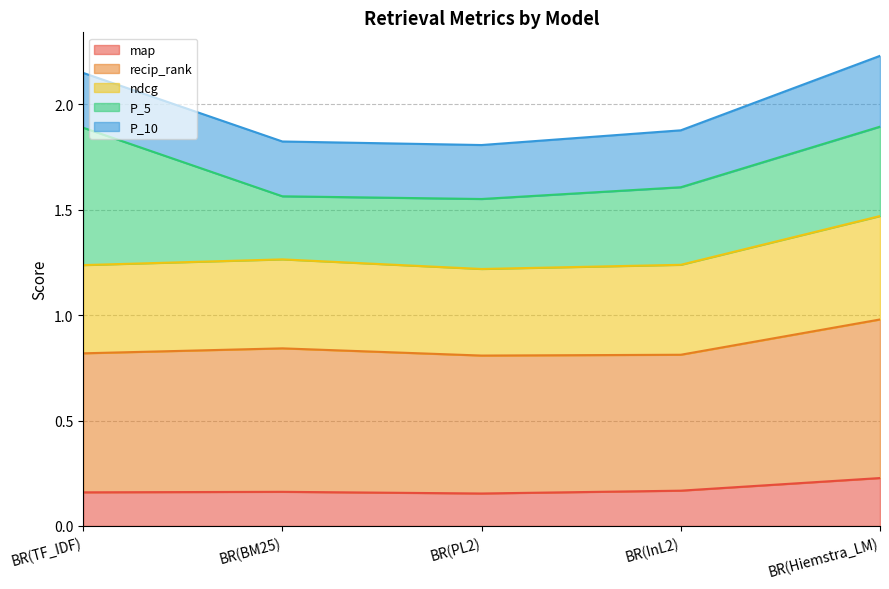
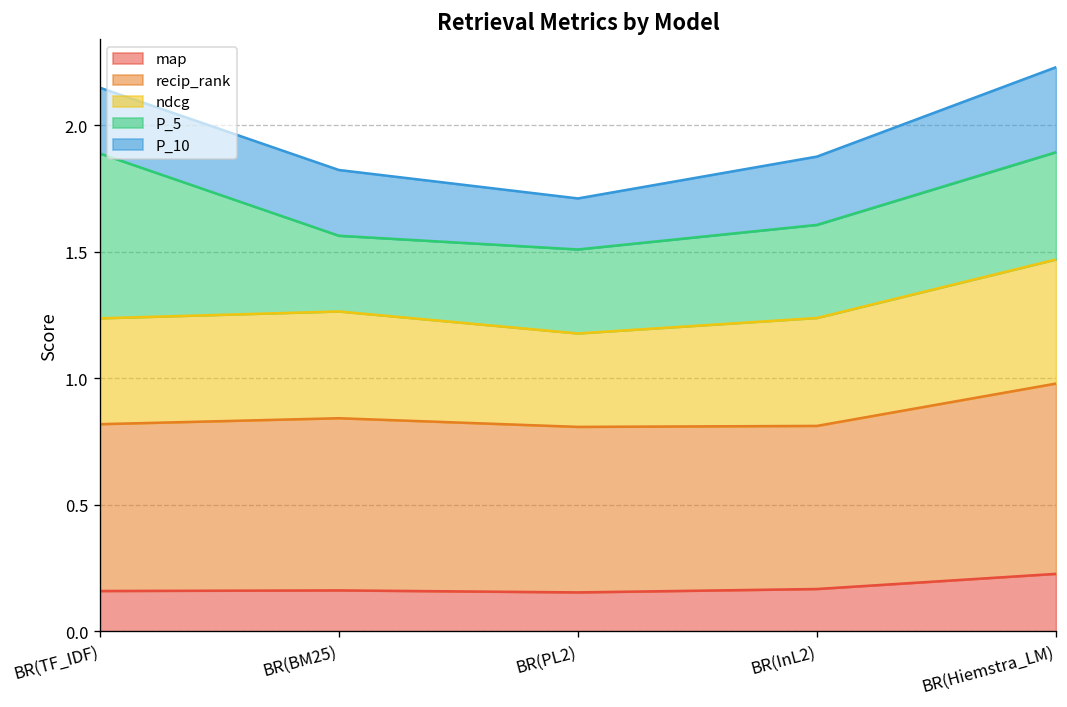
ndcg, BR(PL2): 0.41 -> 0.37
P_10, BR(PL2): 0.26 -> 0.20
